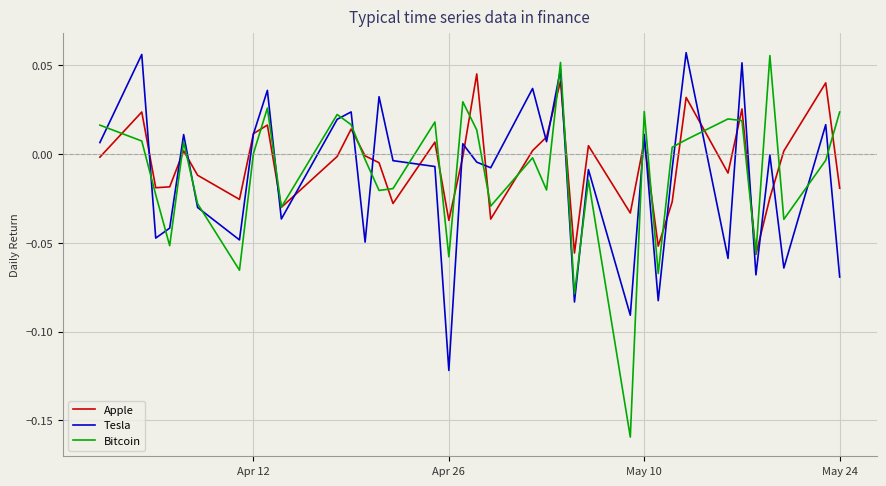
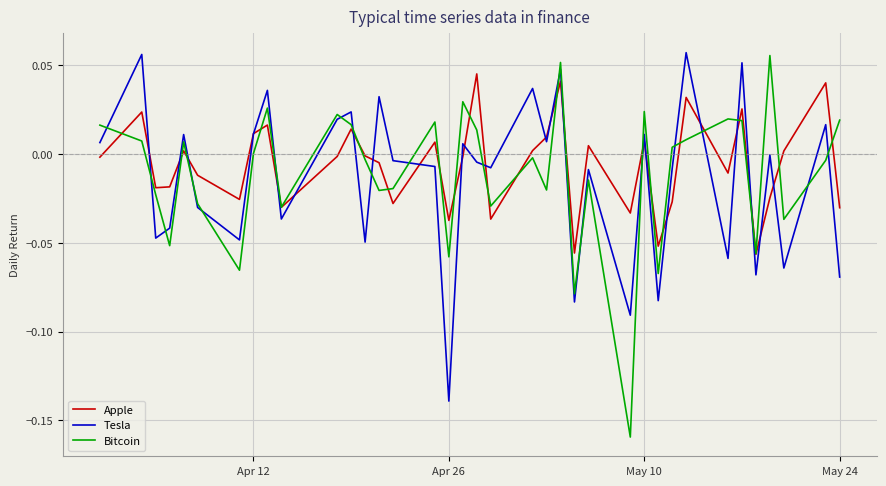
Tesla, Apr 26: -0.122 -> -0.139
Apple, May 24: -0.019 -> -0.030
Bitcoin, May 24: 0.024 -> 0.019
